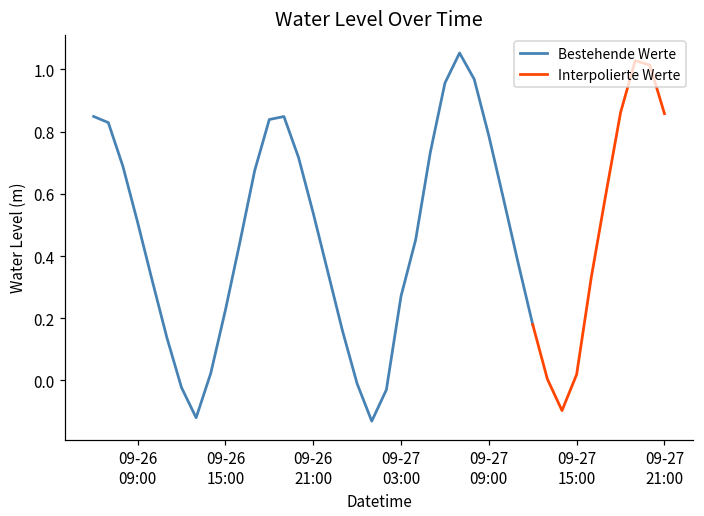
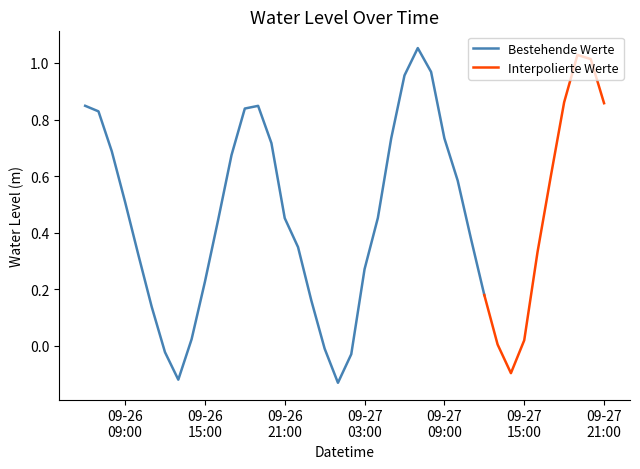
Bestehende Werte, 09-26 21:00: 0.54 -> 0.45
Bestehende Werte, 09-27 09:00: 0.79 -> 0.73
